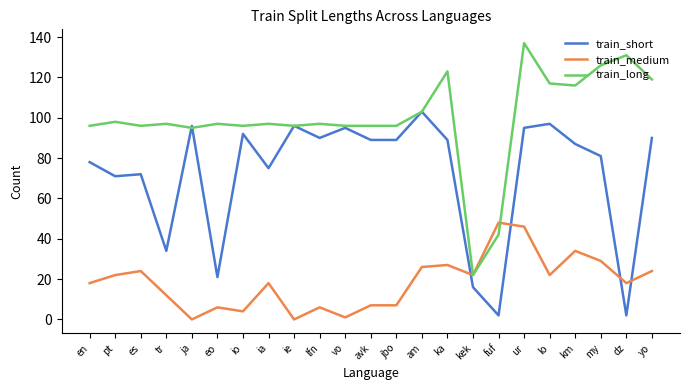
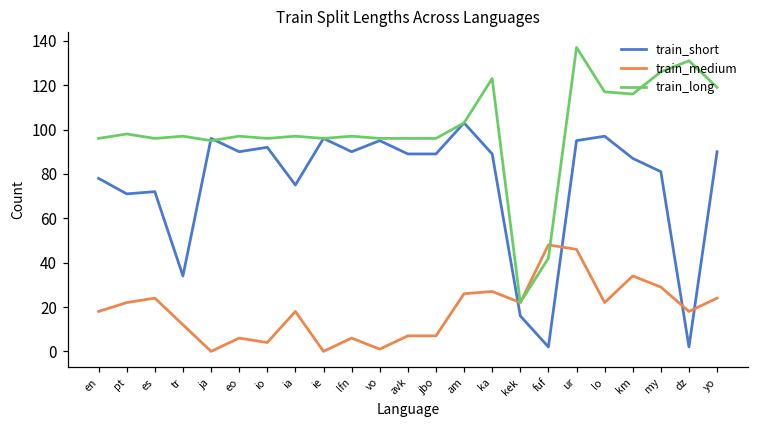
train_short, eo: 21 -> 90
